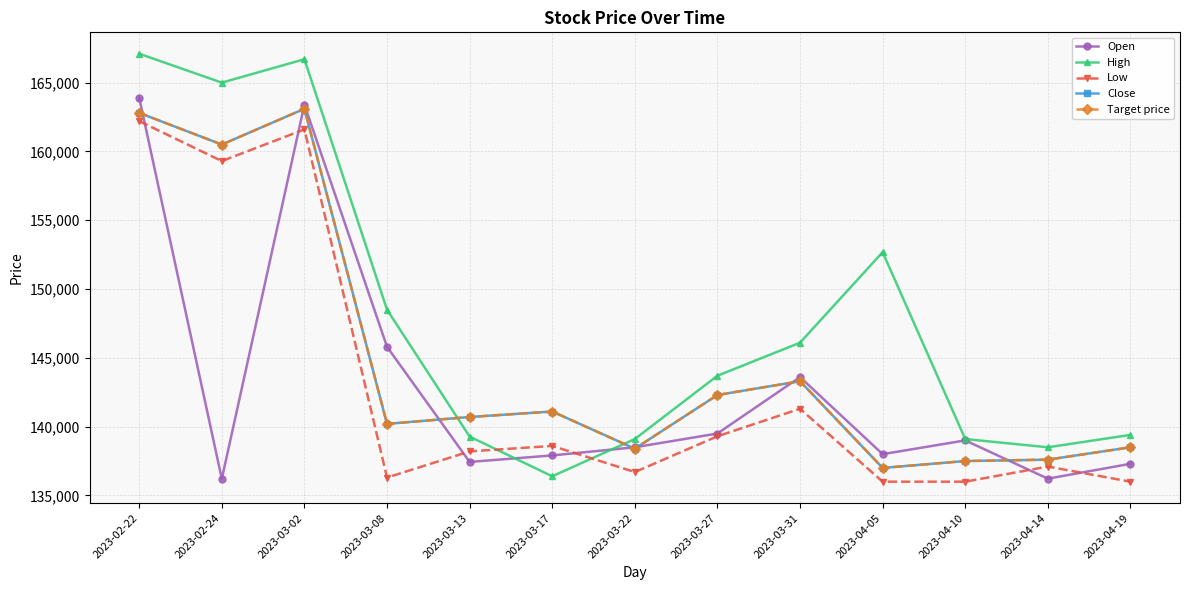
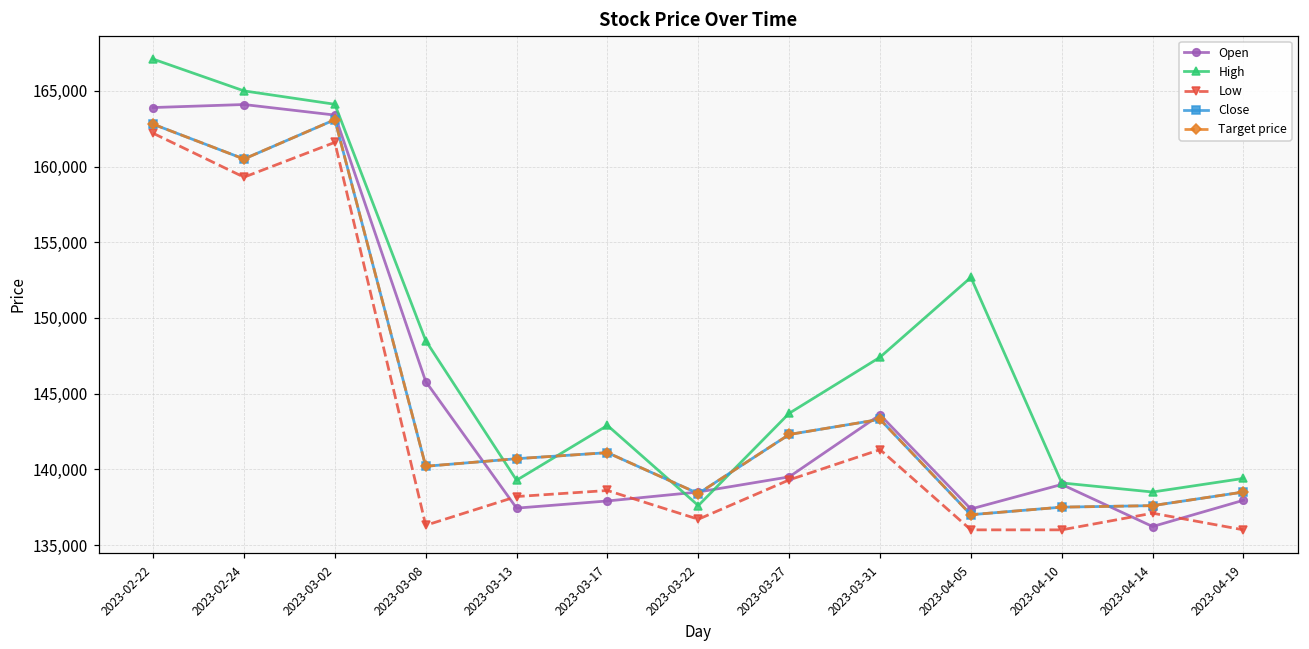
Open, 2023-02-24: 136,200 -> 164,100
High, 2023-03-02: 166,700 -> 164,100
High, 2023-03-17: 136,400 -> 142,900
High, 2023-03-22: 139,100 -> 137,600
High, 2023-03-31: 146,100 -> 147,400
Open, 2023-04-05: 138,000 -> 137,400
Open, 2023-04-19: 137,300 -> 138,000
